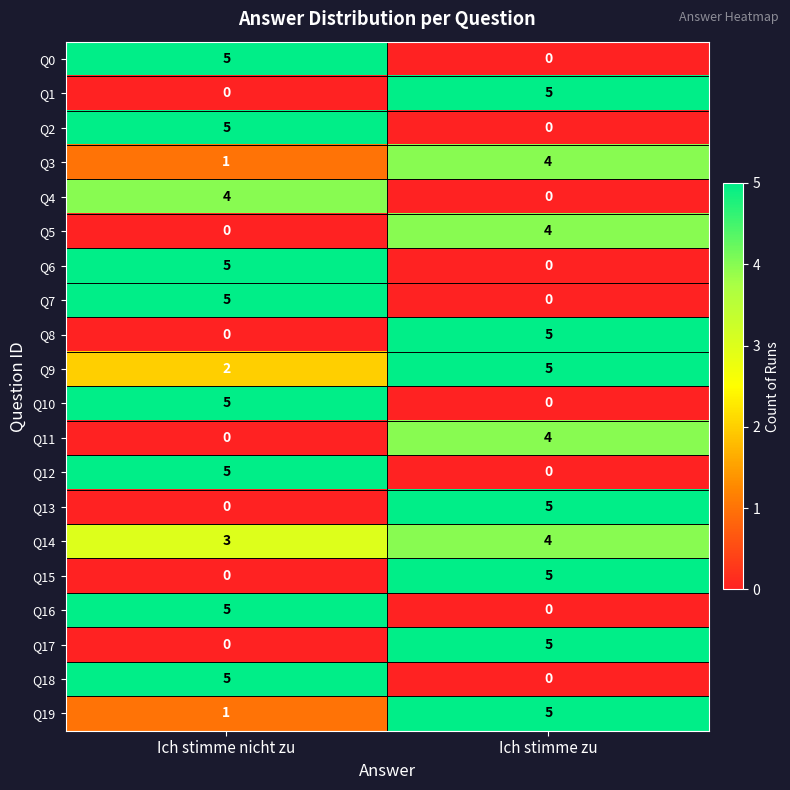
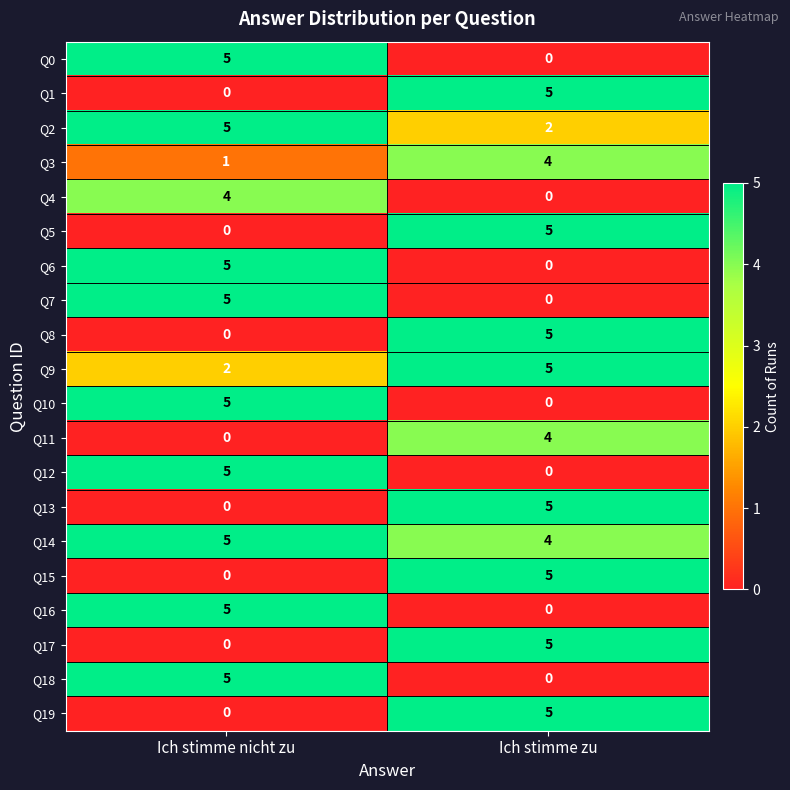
Q2, Ich stimme zu: 0 -> 2
Q5, Ich stimme zu: 4 -> 5
Q14, Ich stimme nicht zu: 3 -> 5
Q19, Ich stimme nicht zu: 1 -> 0
